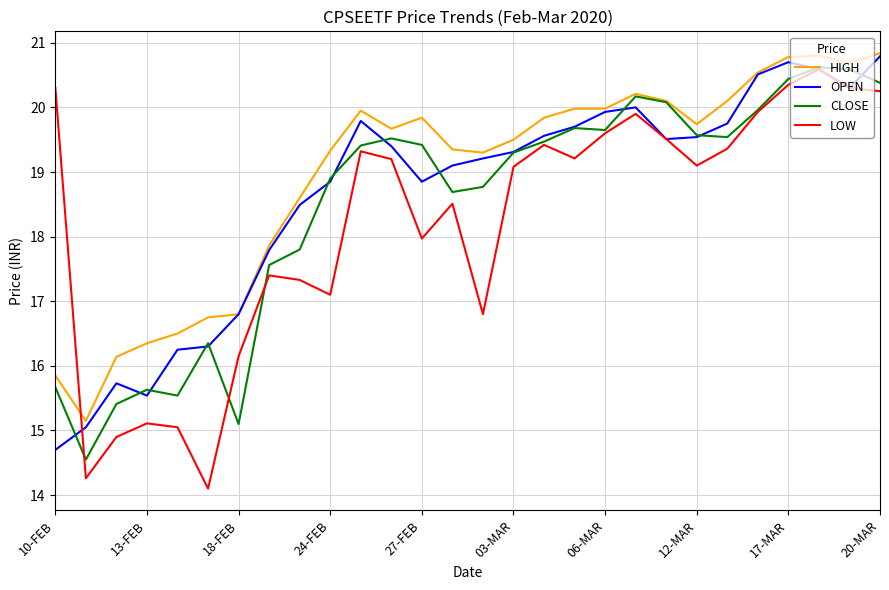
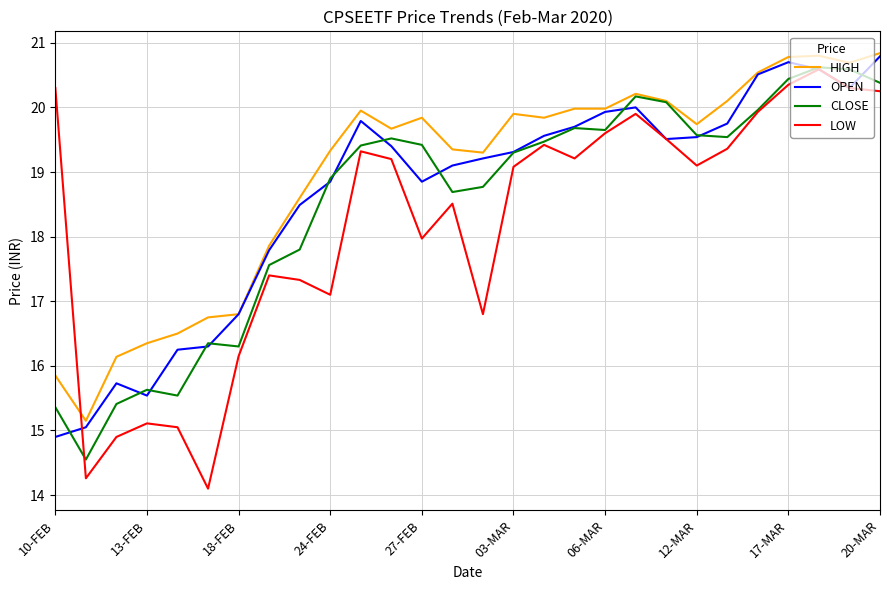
OPEN, 10-FEB: 14.7 -> 14.9
CLOSE, 10-FEB: 15.7 -> 15.4
CLOSE, 18-FEB: 15.1 -> 16.3
HIGH, 03-MAR: 19.5 -> 19.9
